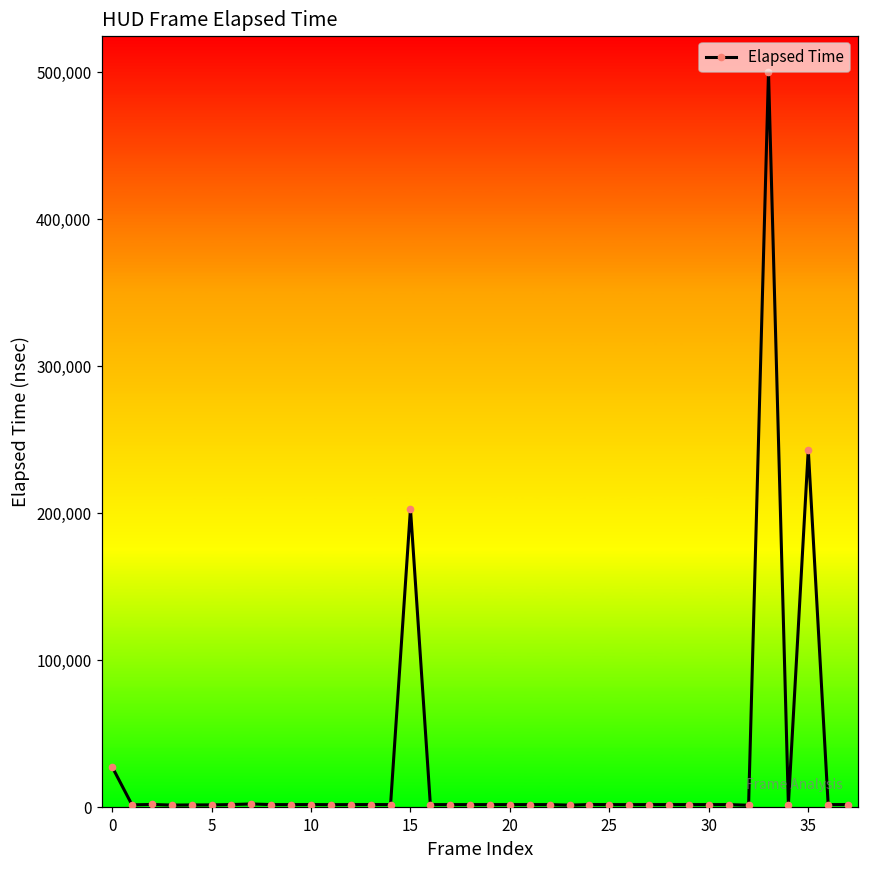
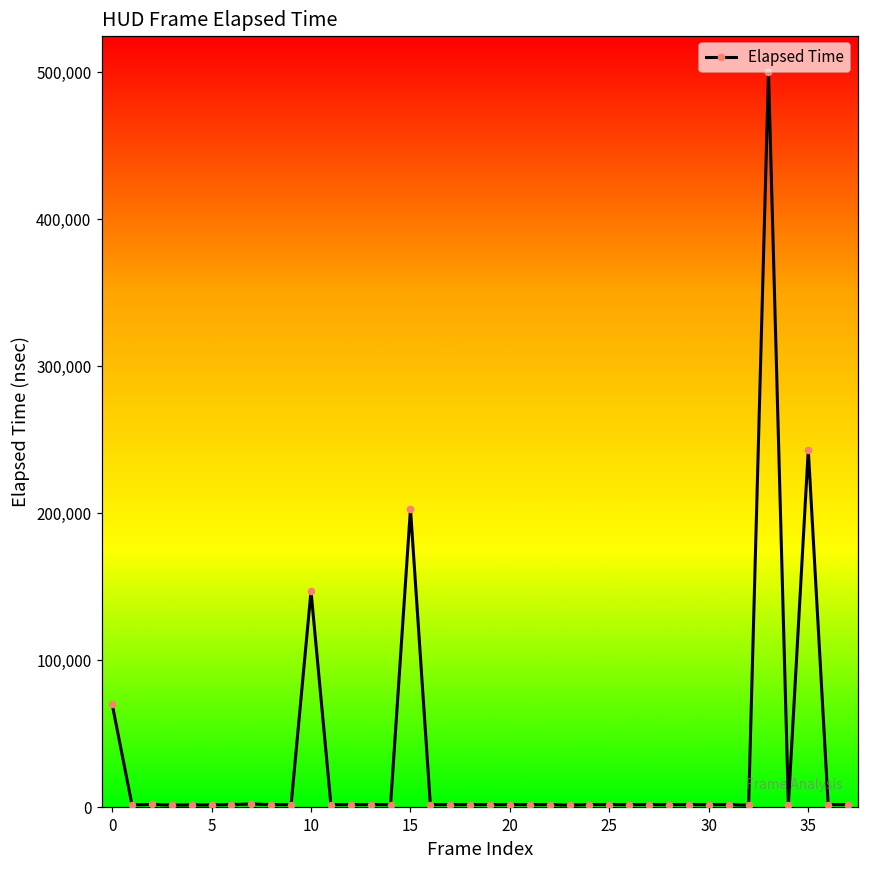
0: 27,000 -> 70,000
10: 2,000 -> 147,000
